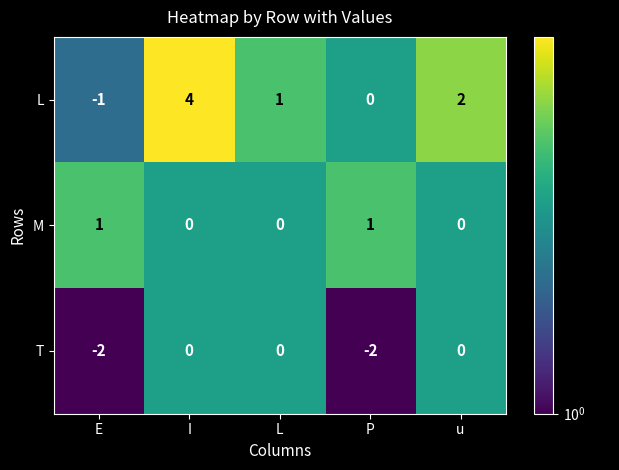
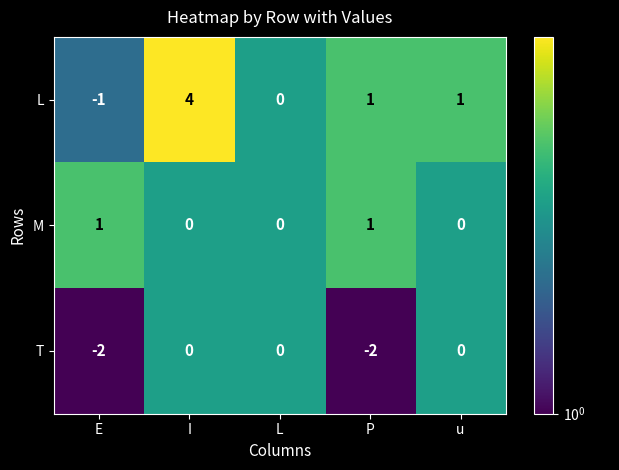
L, L: 1 -> 0
L, P: 0 -> 1
L, u: 2 -> 1
